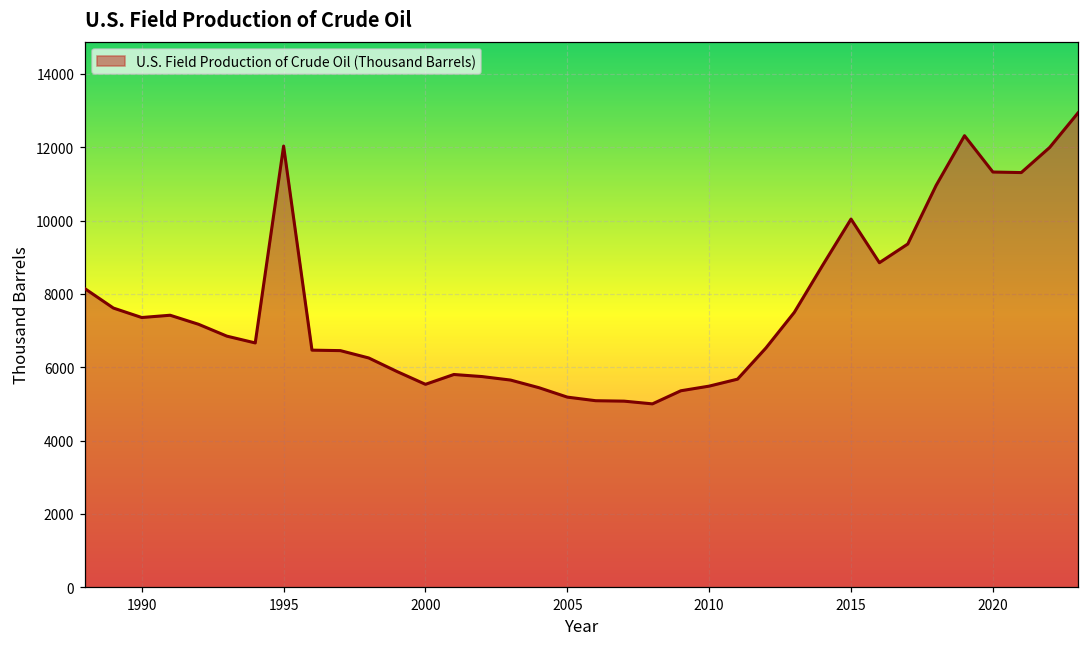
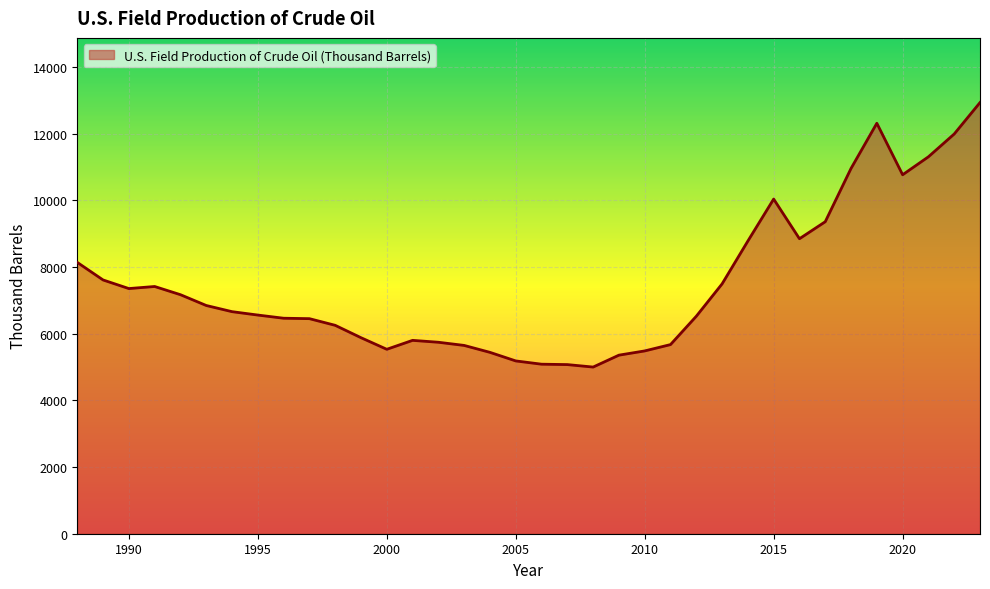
1995: 12000 -> 6600
2020: 11300 -> 10800
